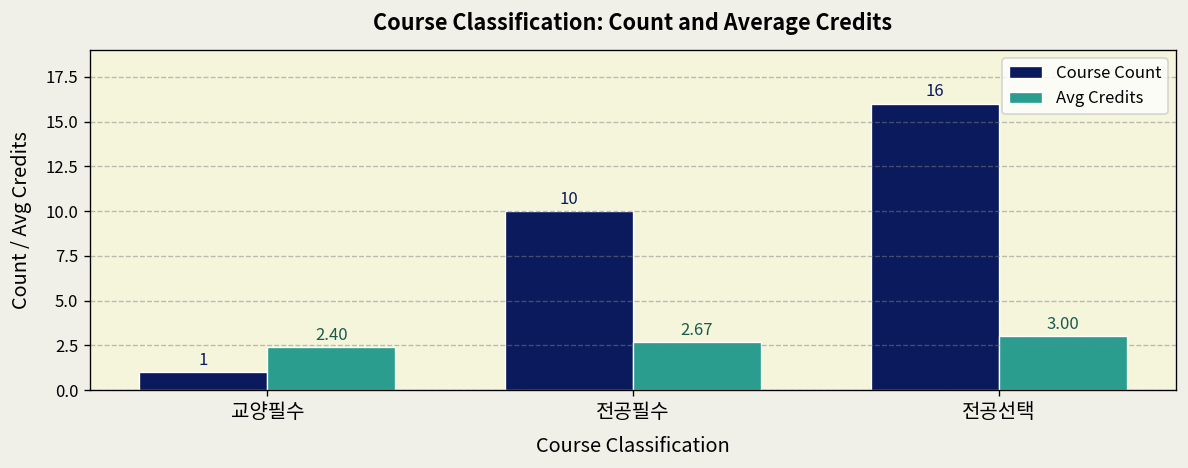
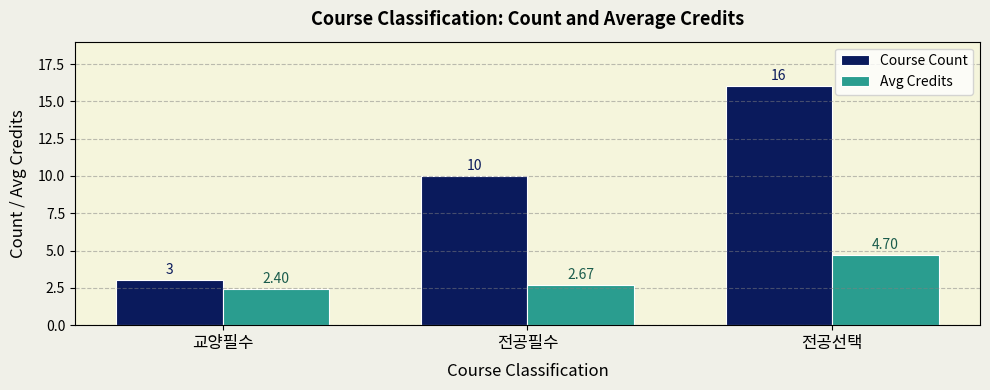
Course Count, 교양필수: 1 -> 3
Avg Credits, 전공선택: 3.00 -> 4.70
